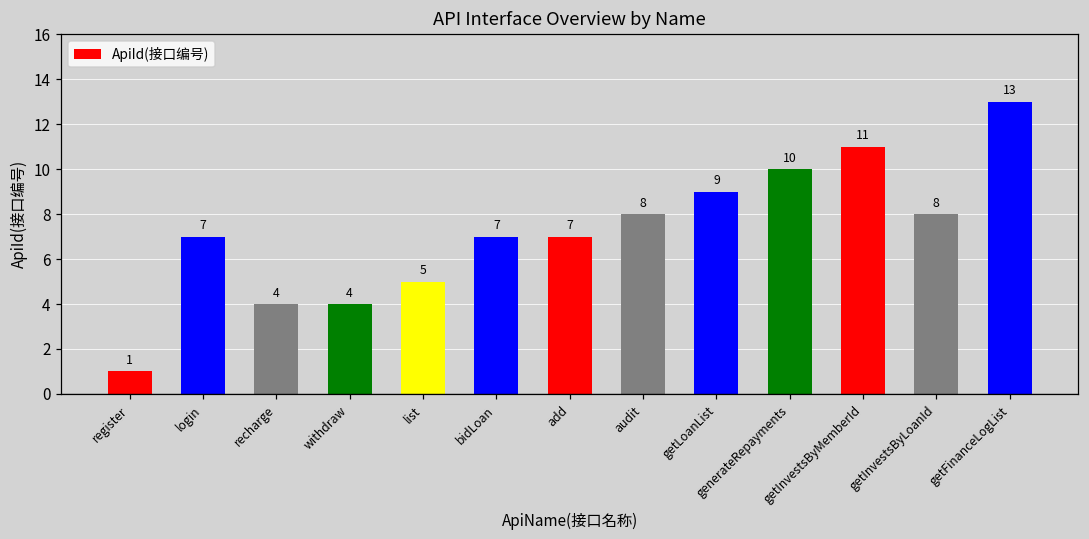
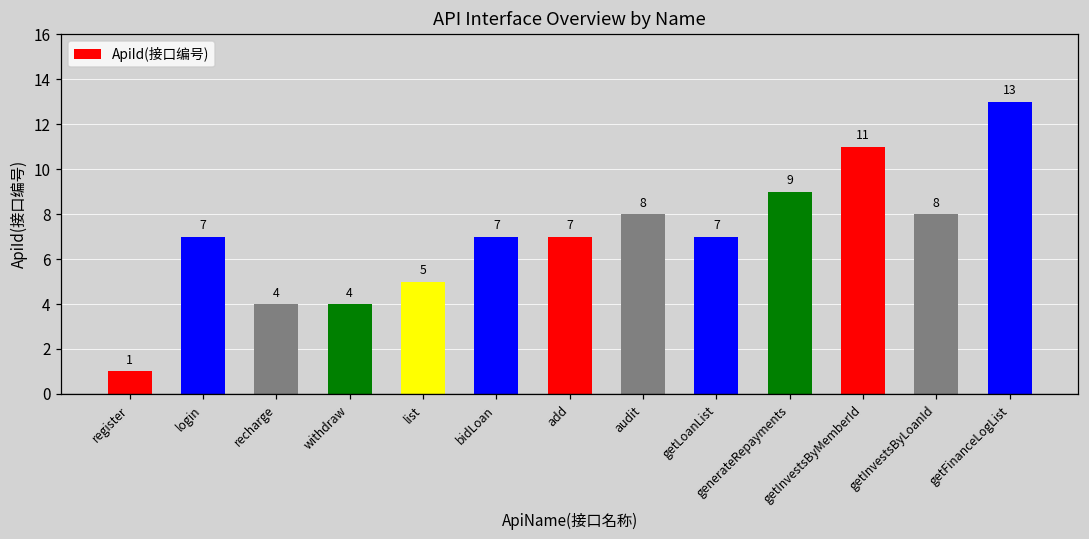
getLoanList: 9 -> 7
generateRepayments: 10 -> 9
